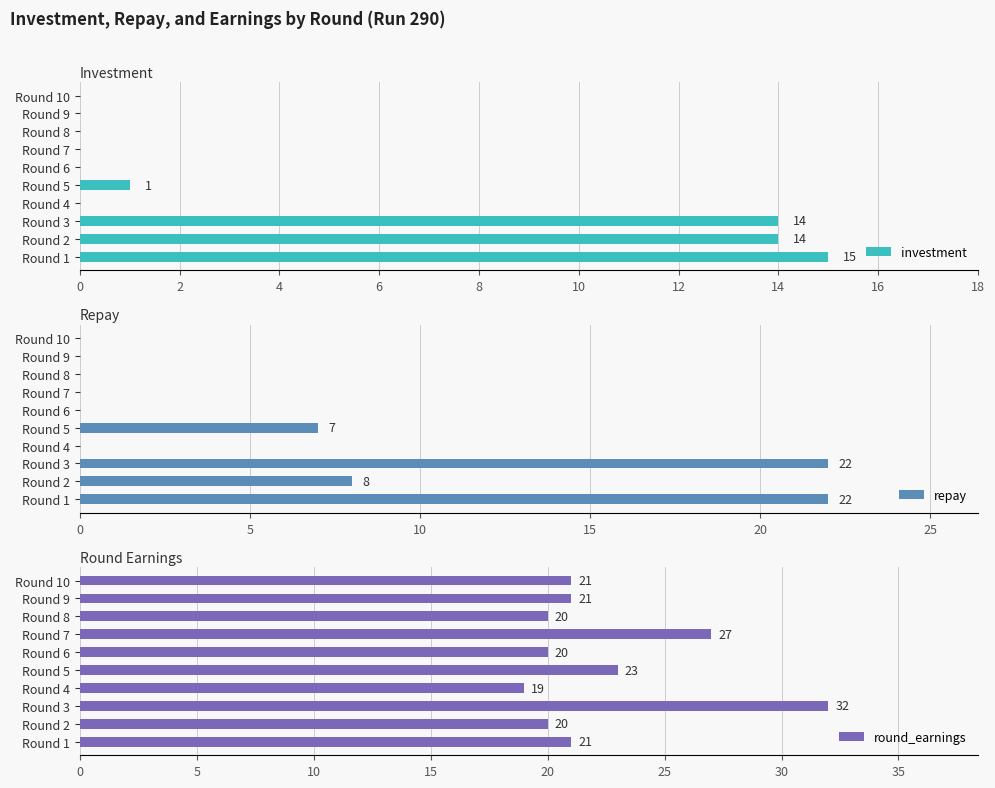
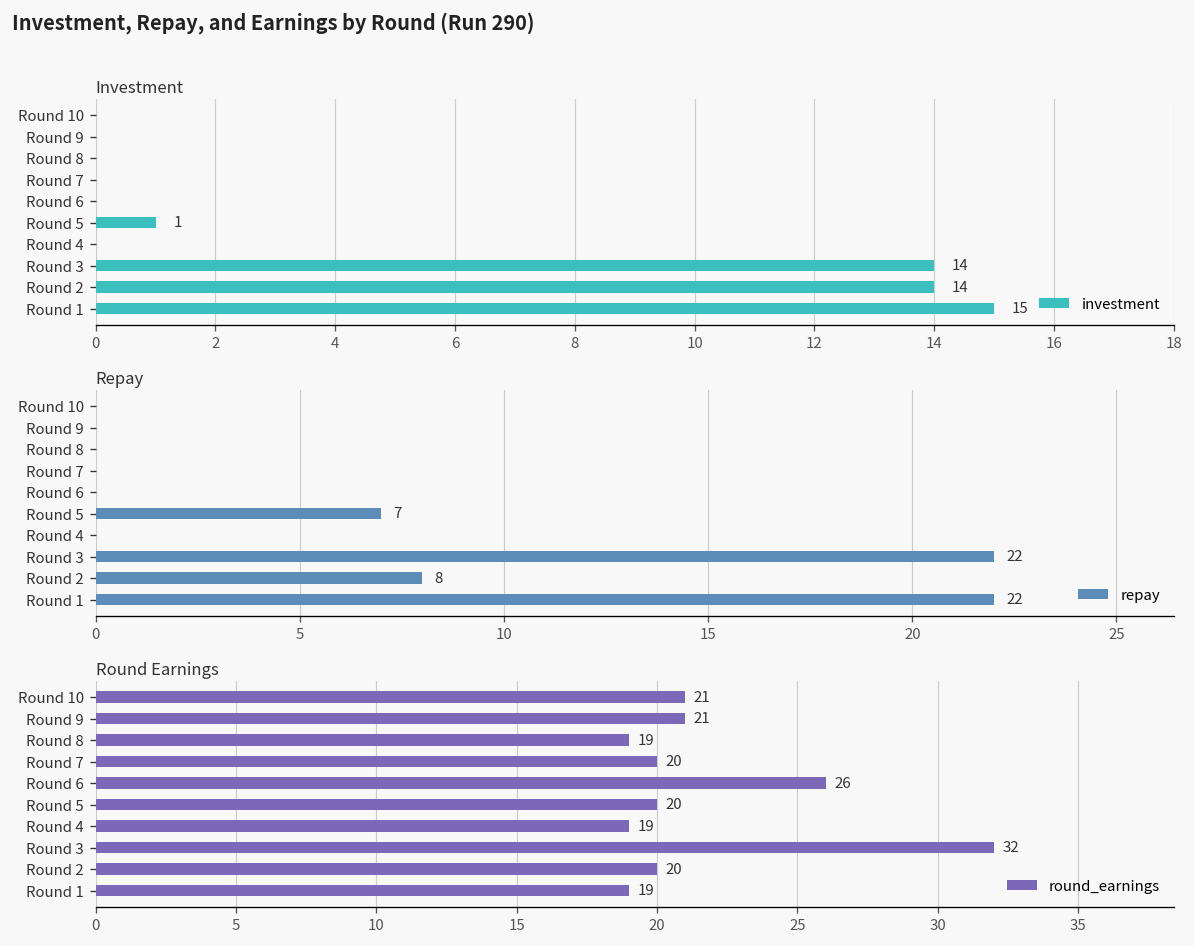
Round Earnings, Round 8: 20 -> 19
Round Earnings, Round 7: 27 -> 20
Round Earnings, Round 6: 20 -> 26
Round Earnings, Round 5: 23 -> 20
Round Earnings, Round 1: 21 -> 19
